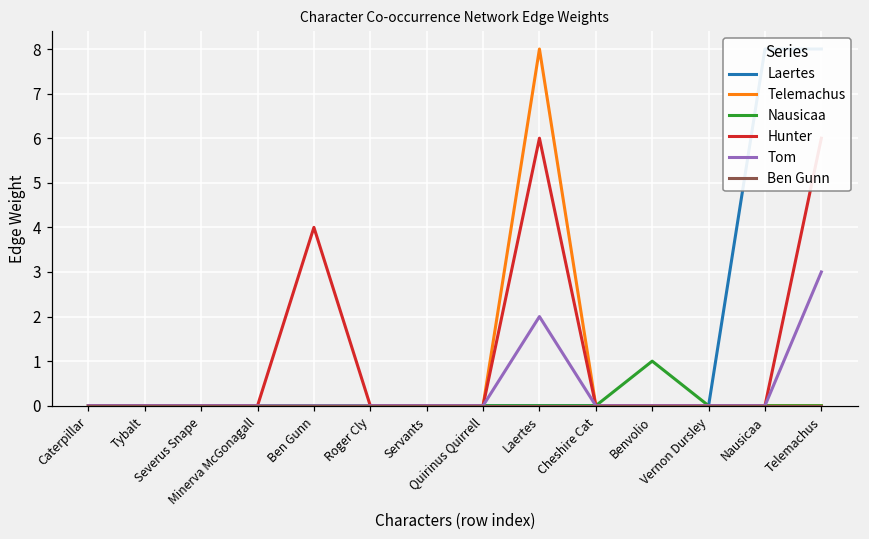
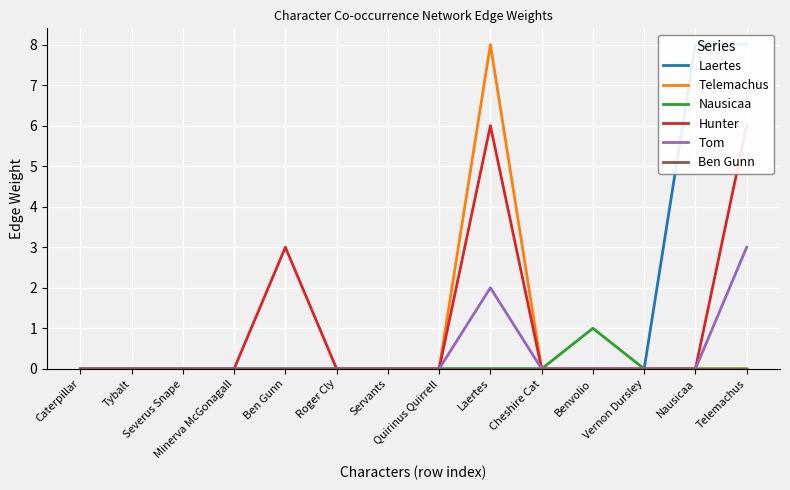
Hunter, Ben Gunn: 4 -> 3
